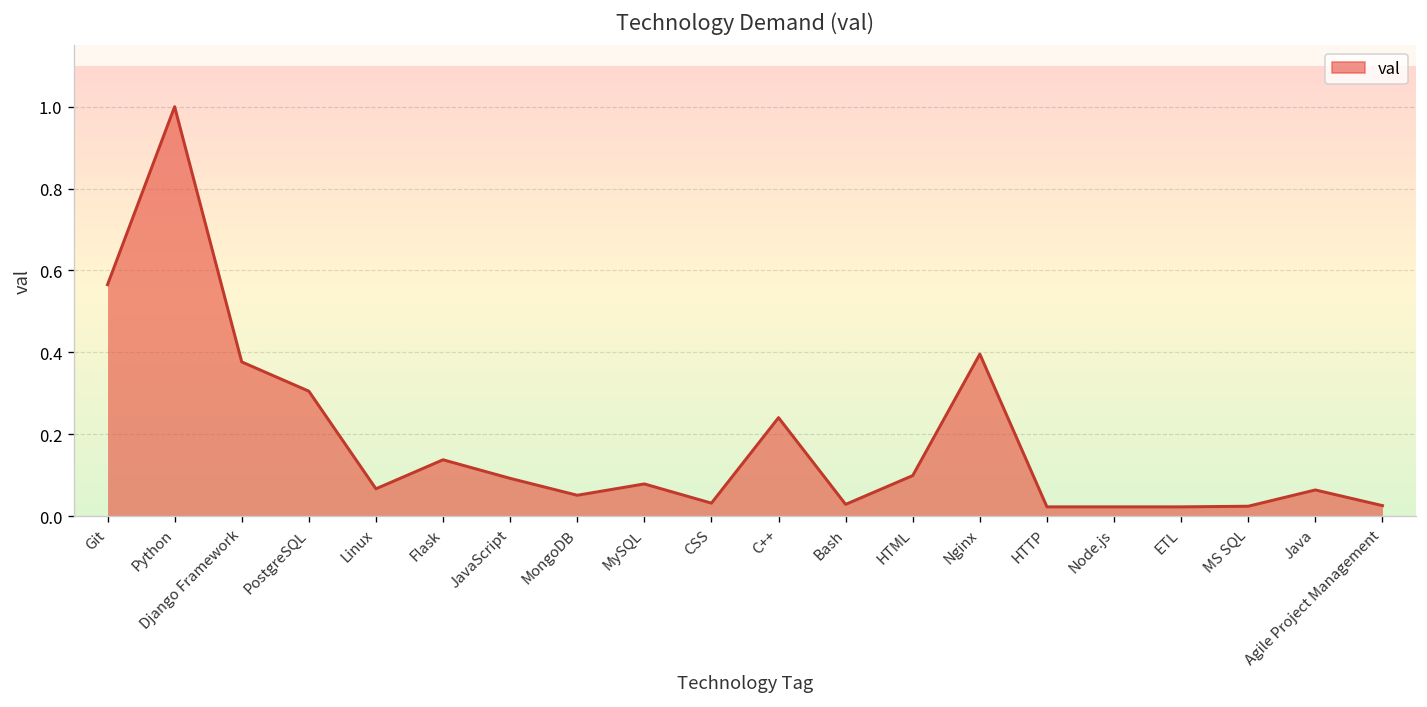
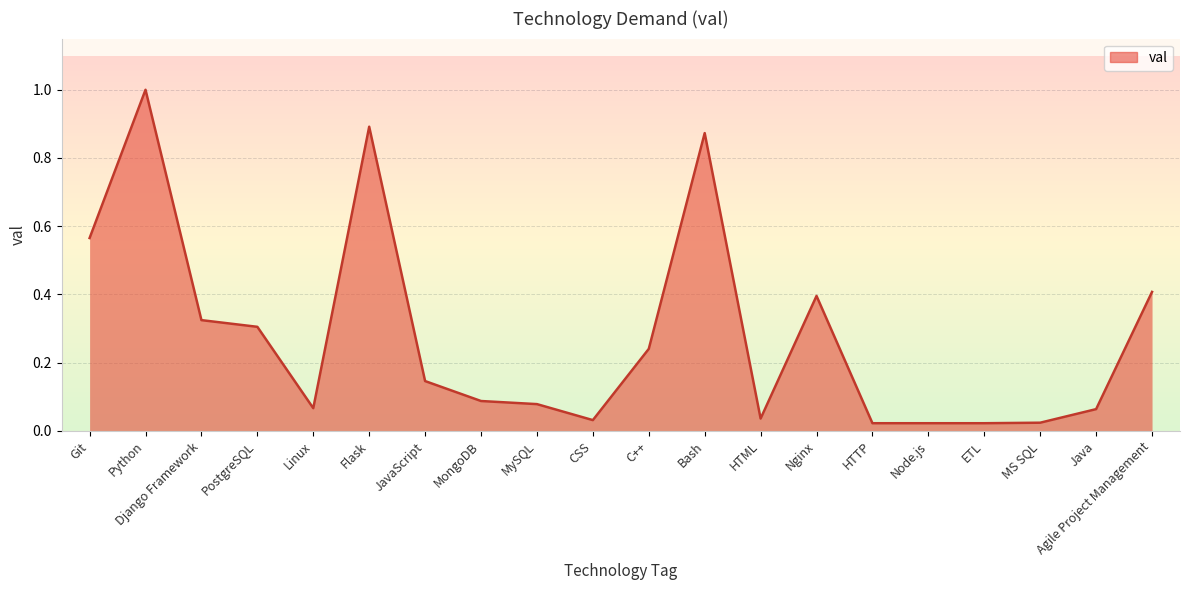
Django Framework: 0.38 -> 0.32
Flask: 0.14 -> 0.89
JavaScript: 0.09 -> 0.15
MongoDB: 0.05 -> 0.09
Bash: 0.03 -> 0.87
HTML: 0.10 -> 0.04
Agile Project Management: 0.03 -> 0.41
